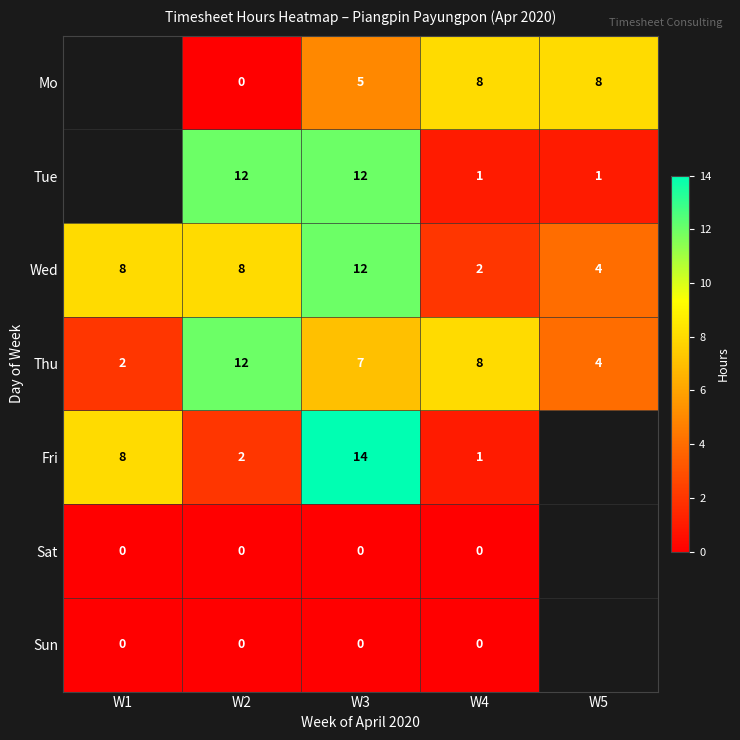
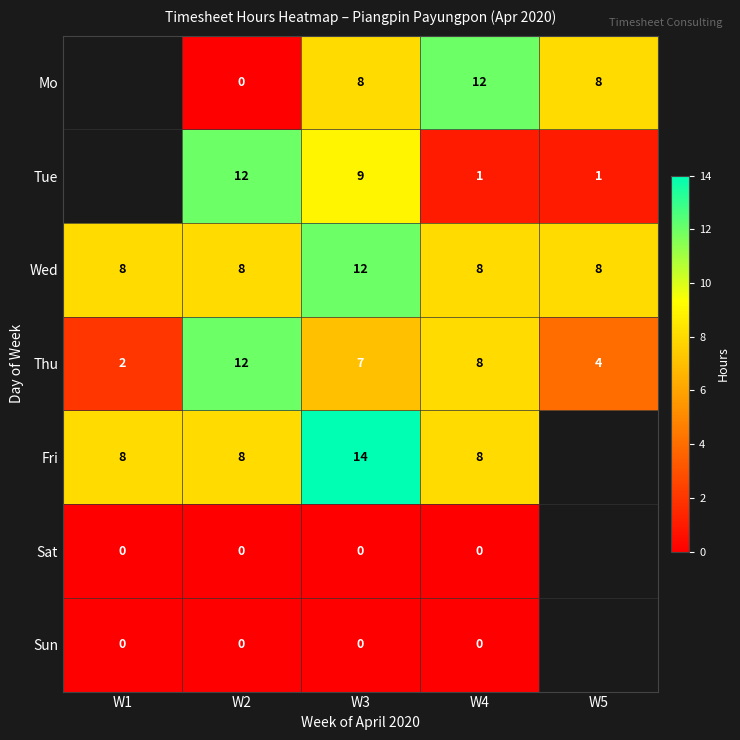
Mo, W3: 5 -> 8
Mo, W4: 8 -> 12
Tue, W3: 12 -> 9
Wed, W4: 2 -> 8
Wed, W5: 4 -> 8
Fri, W2: 2 -> 8
Fri, W4: 1 -> 8
